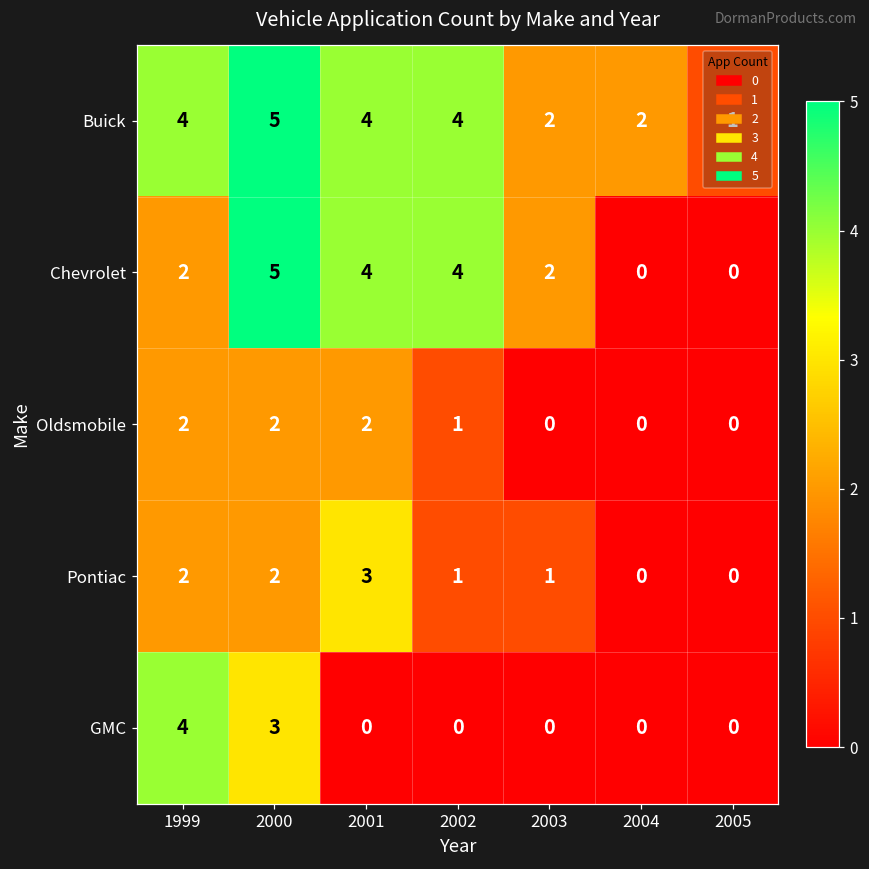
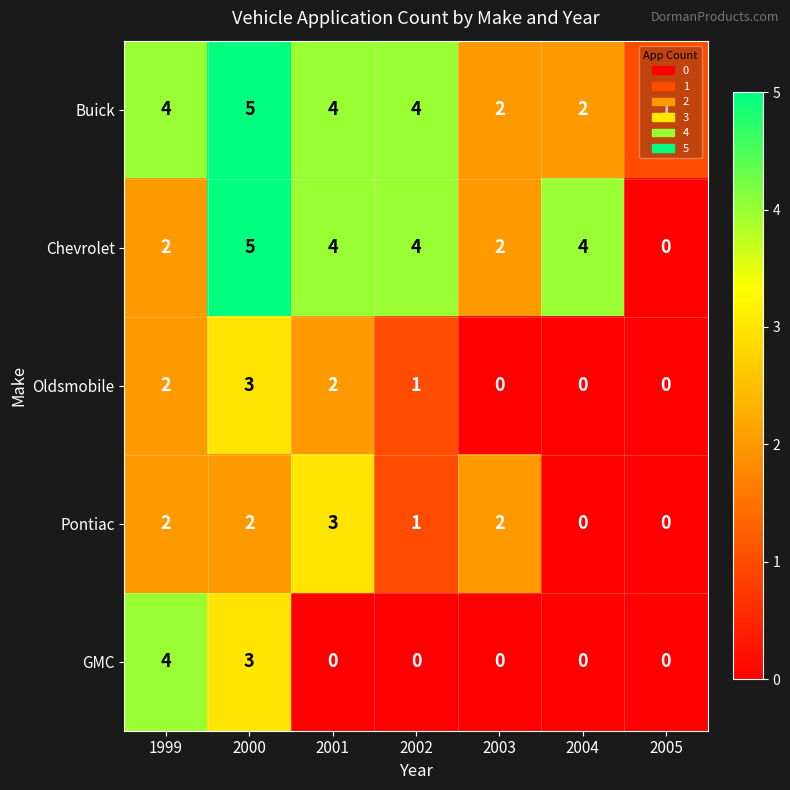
Chevrolet, 2004: 0 -> 4
Oldsmobile, 2000: 2 -> 3
Pontiac, 2003: 1 -> 2
